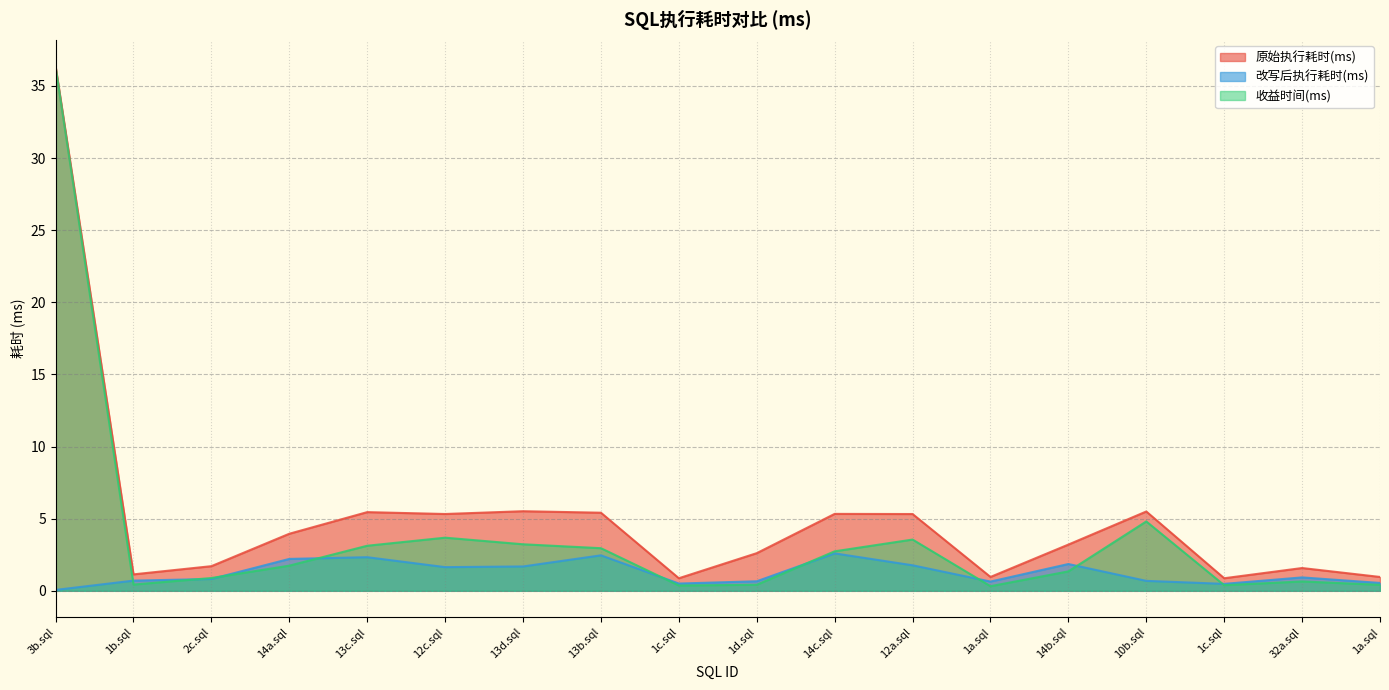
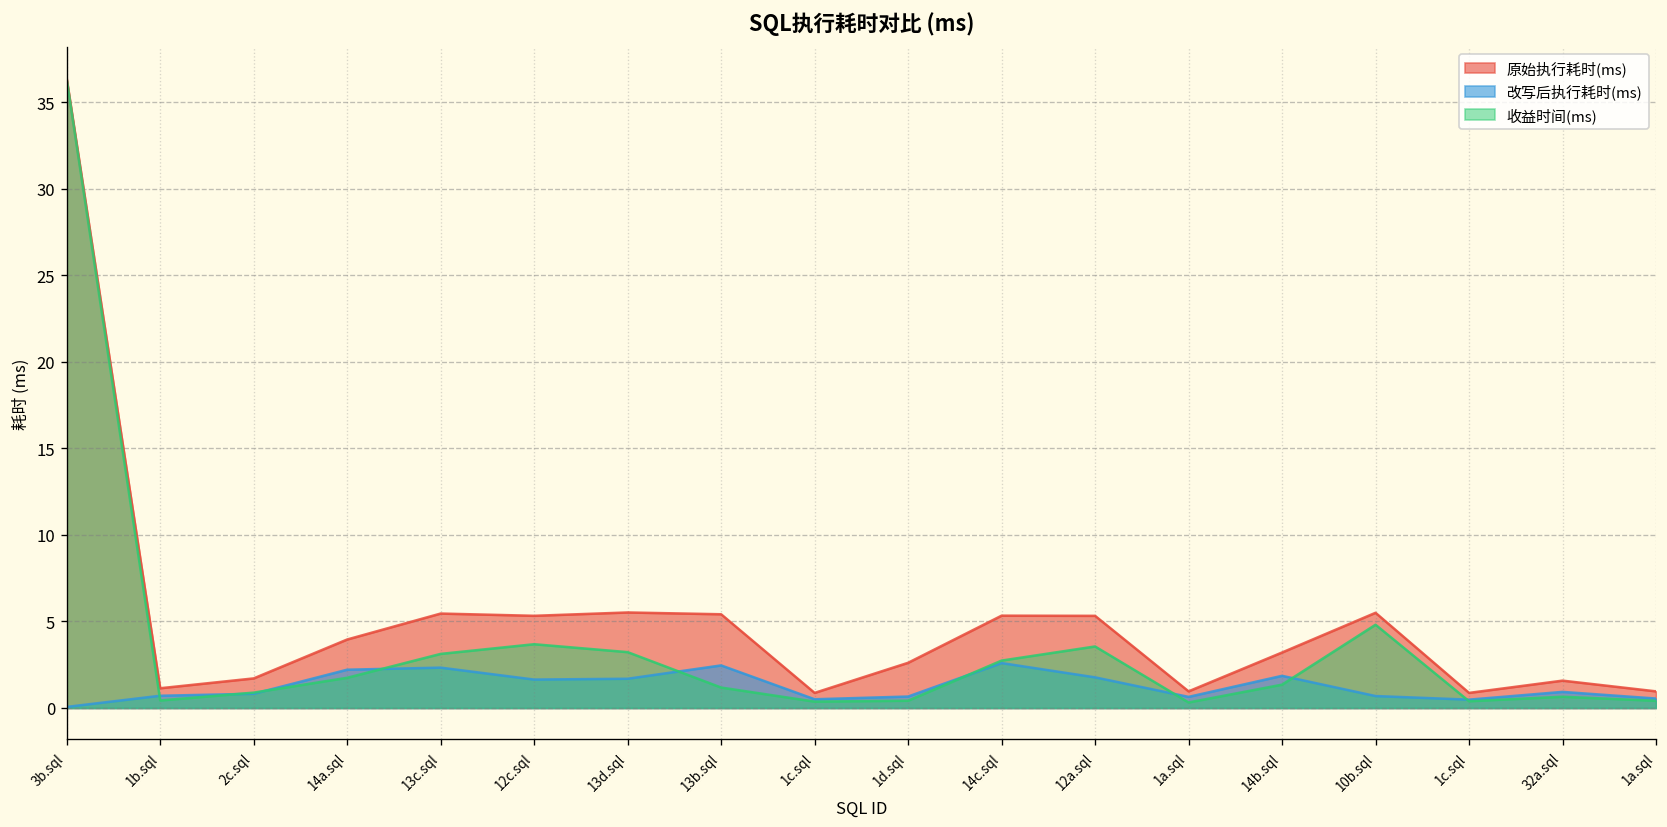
收益时间(ms), 13b.sql: 3.0 -> 1.2
